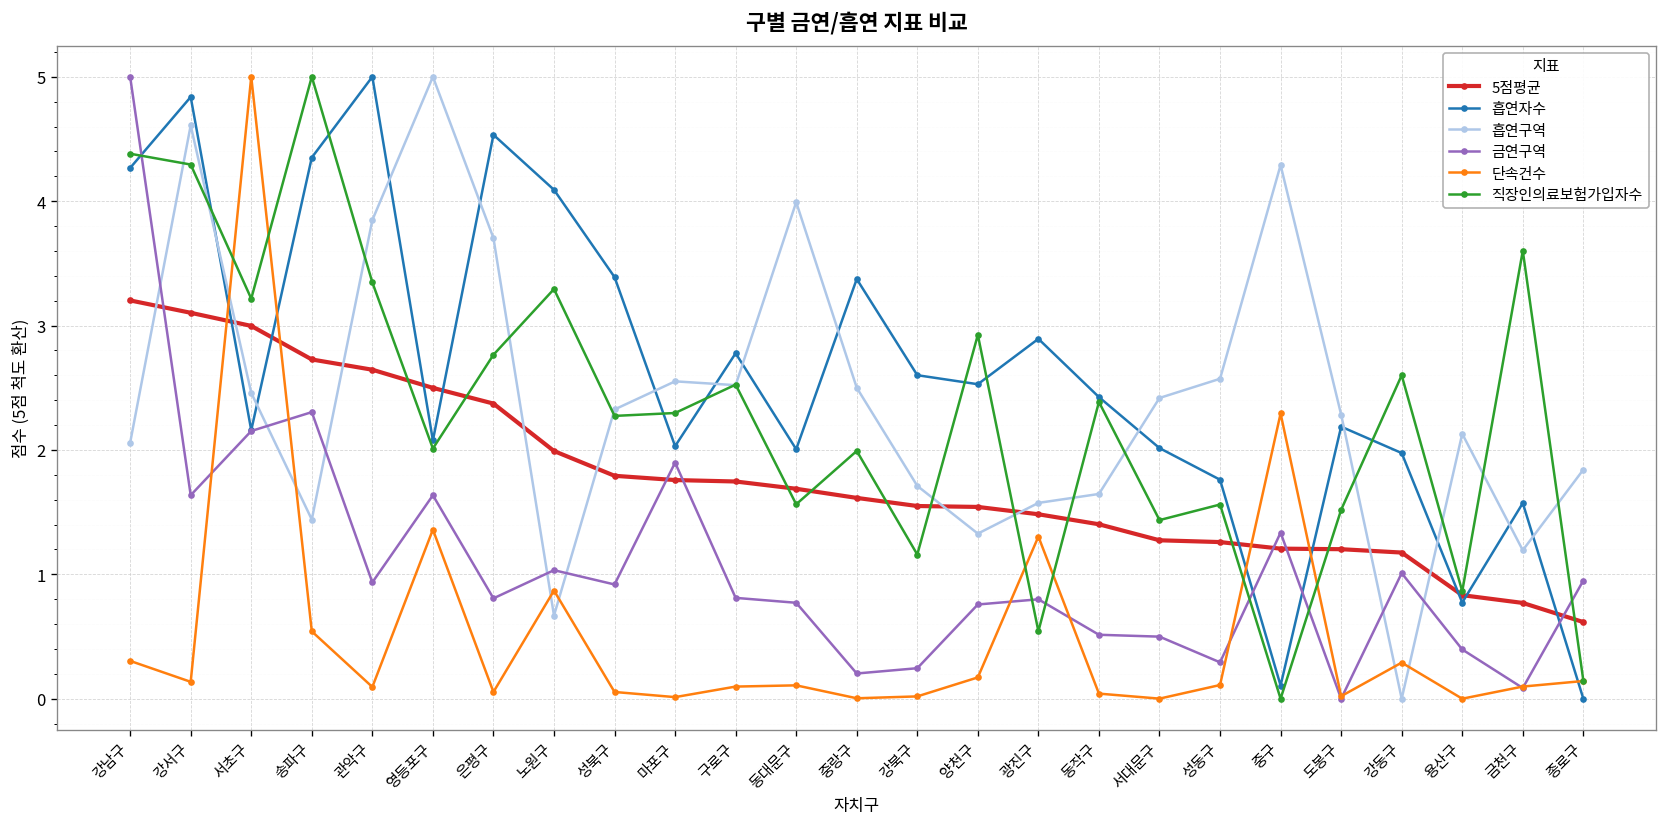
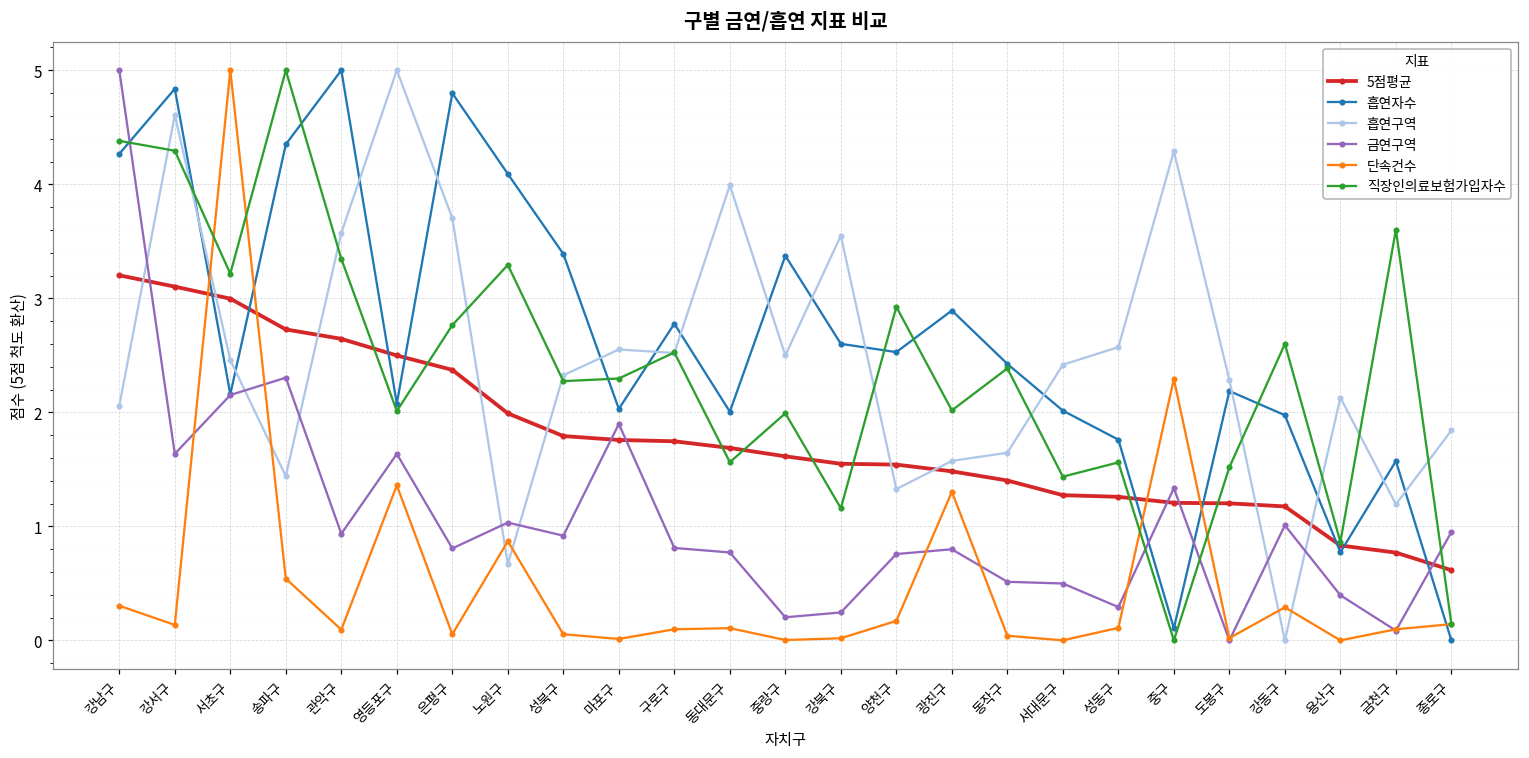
흡연구역, 관악구: 3.85 -> 3.57
흡연자수, 은평구: 4.53 -> 4.80
흡연구역, 강북구: 1.71 -> 3.55
직장인의료보험가입자수, 광진구: 0.54 -> 2.02
